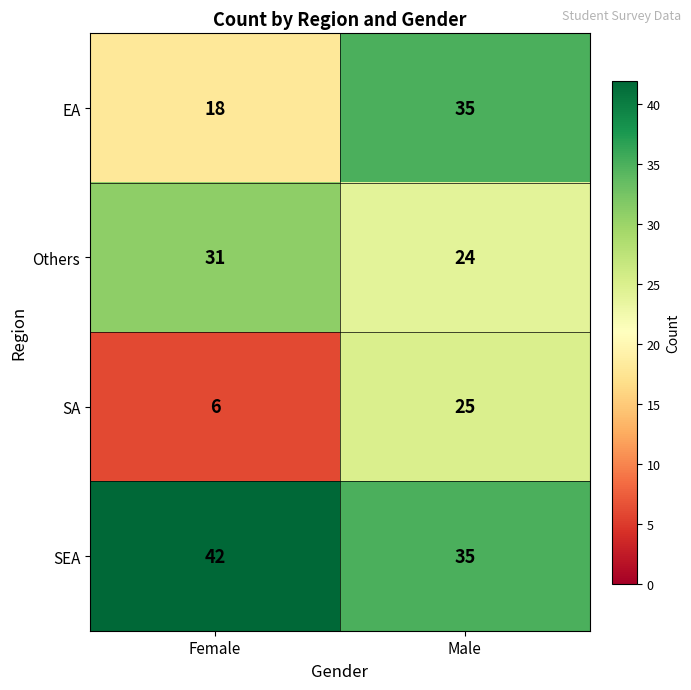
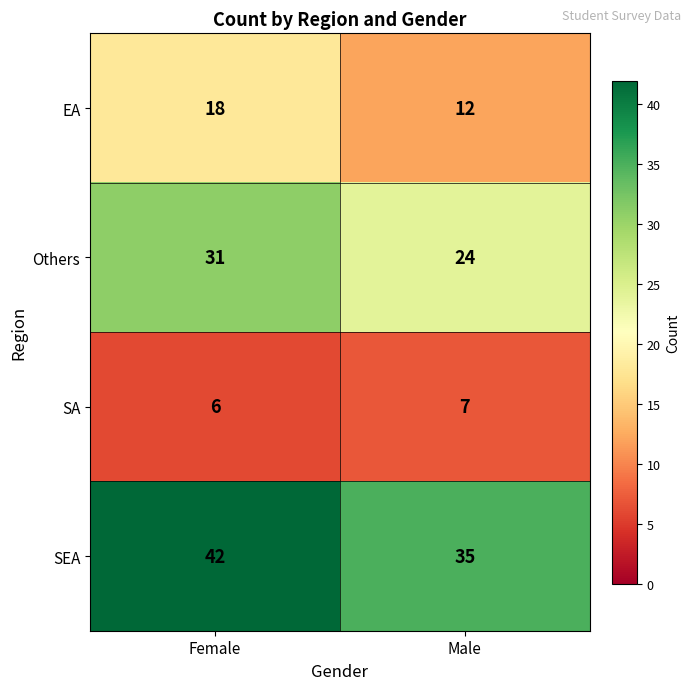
EA, Male: 35 -> 12
SA, Male: 25 -> 7
